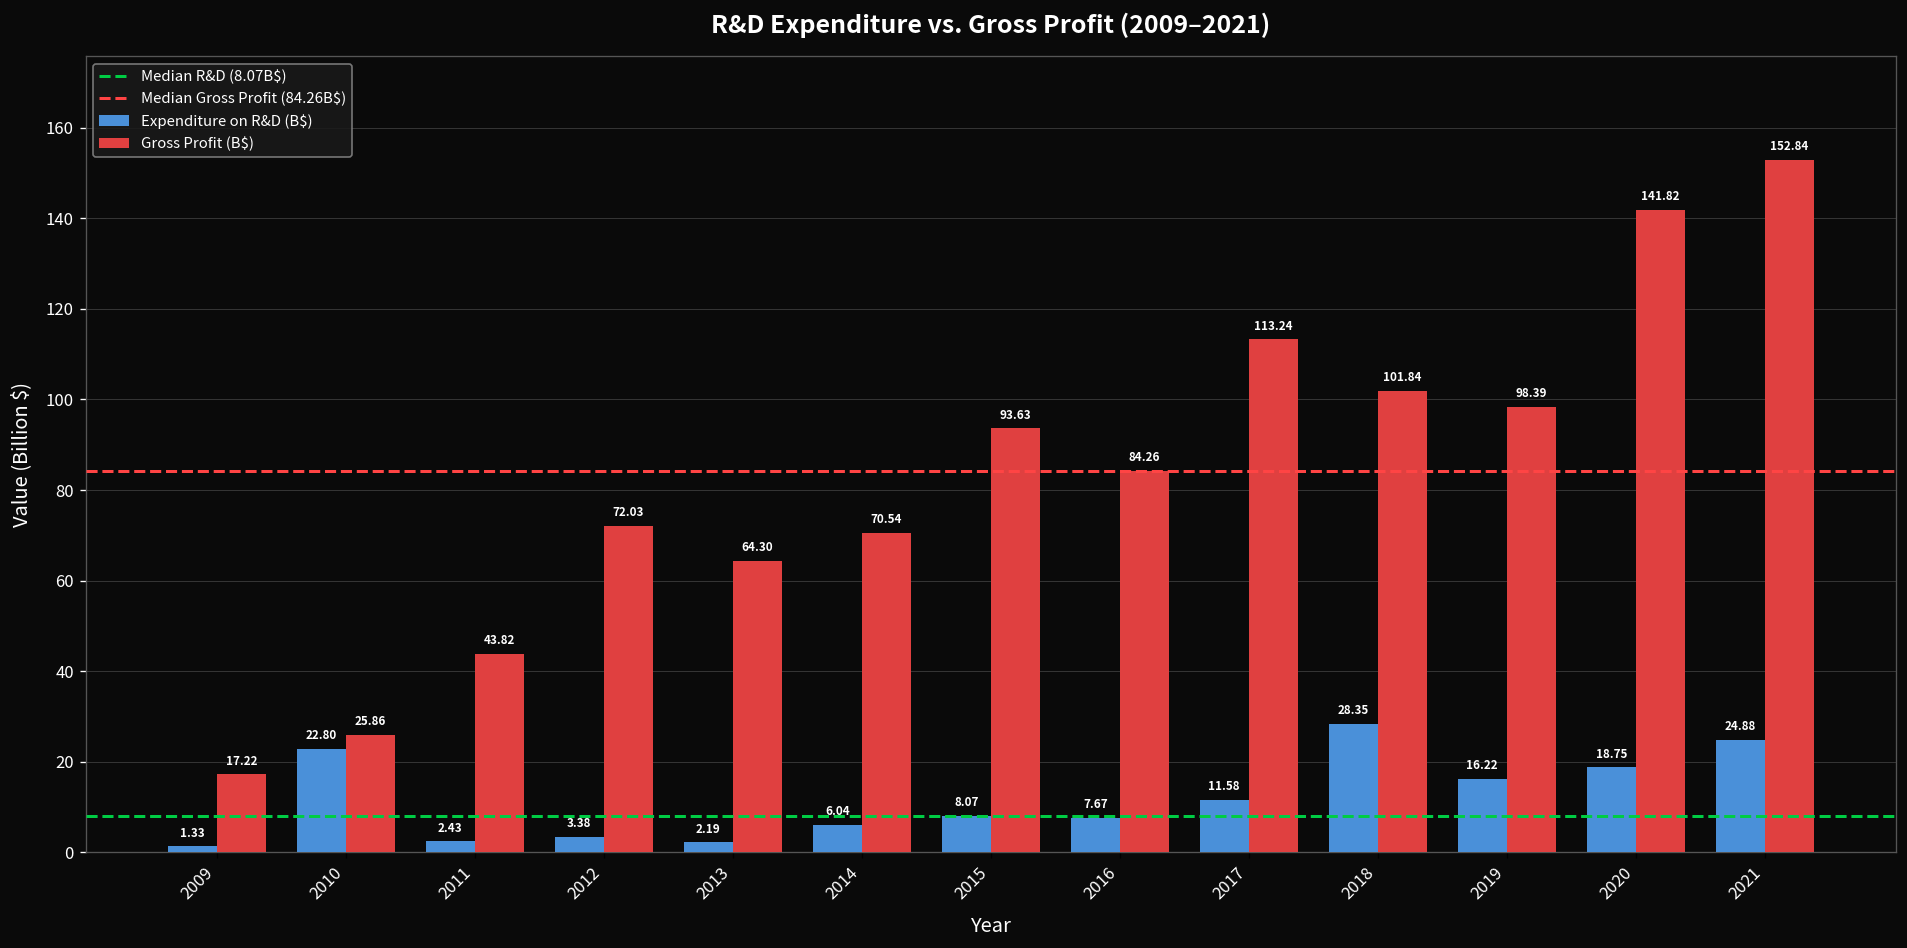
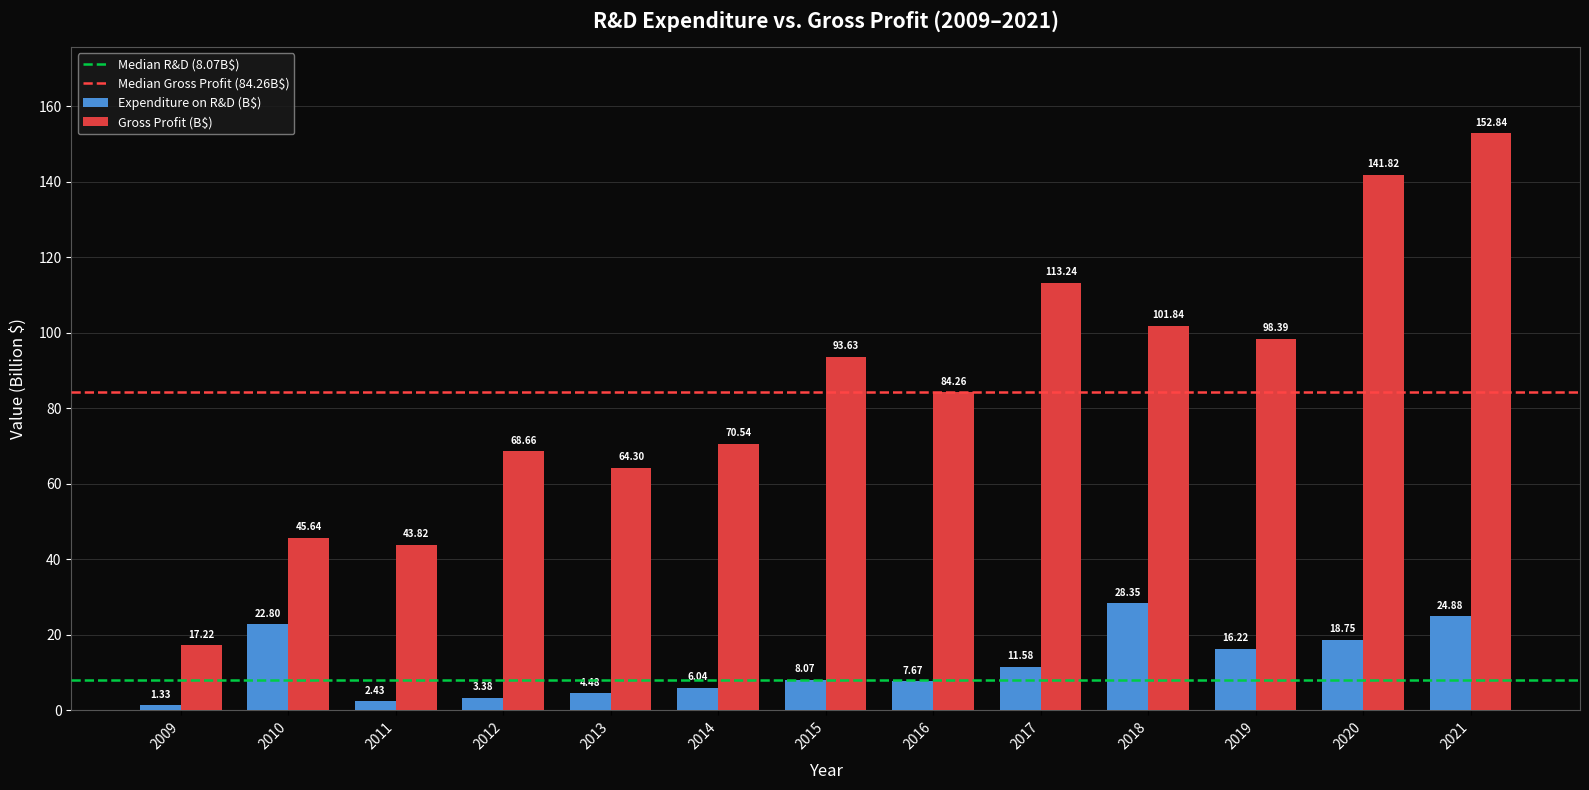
Gross Profit (B$), 2010: 25.86 -> 45.64
Gross Profit (B$), 2012: 72.03 -> 68.66
Expenditure on R&D (B$), 2013: 2.19 -> 4.48
